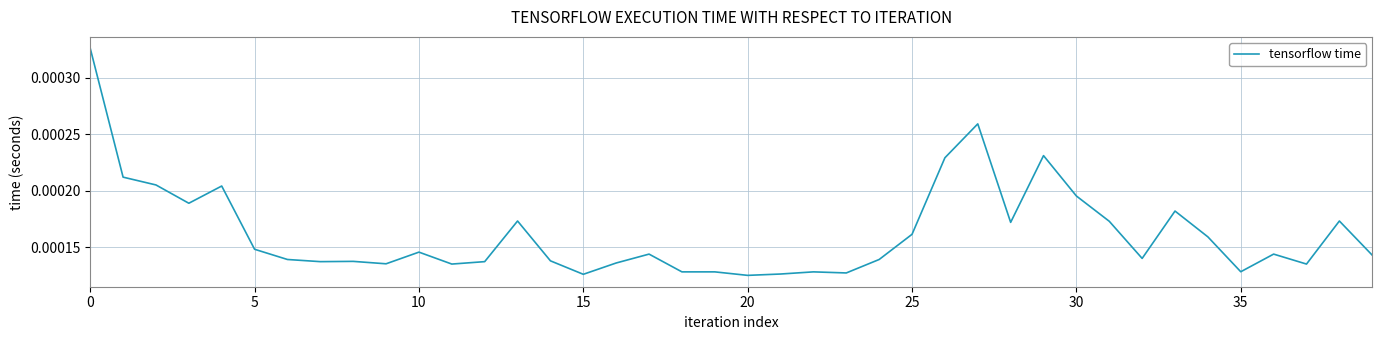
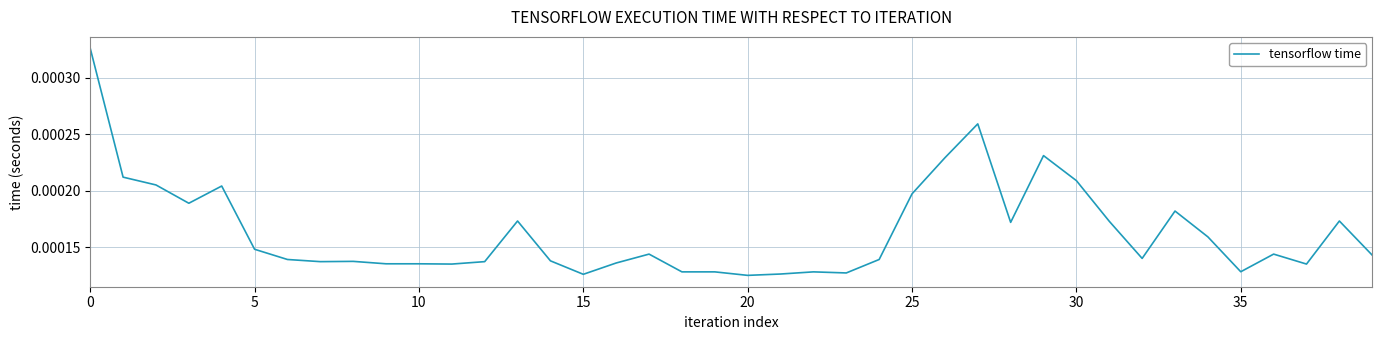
10: 0.000146 -> 0.000135
25: 0.000161 -> 0.000197
30: 0.000195 -> 0.000209
